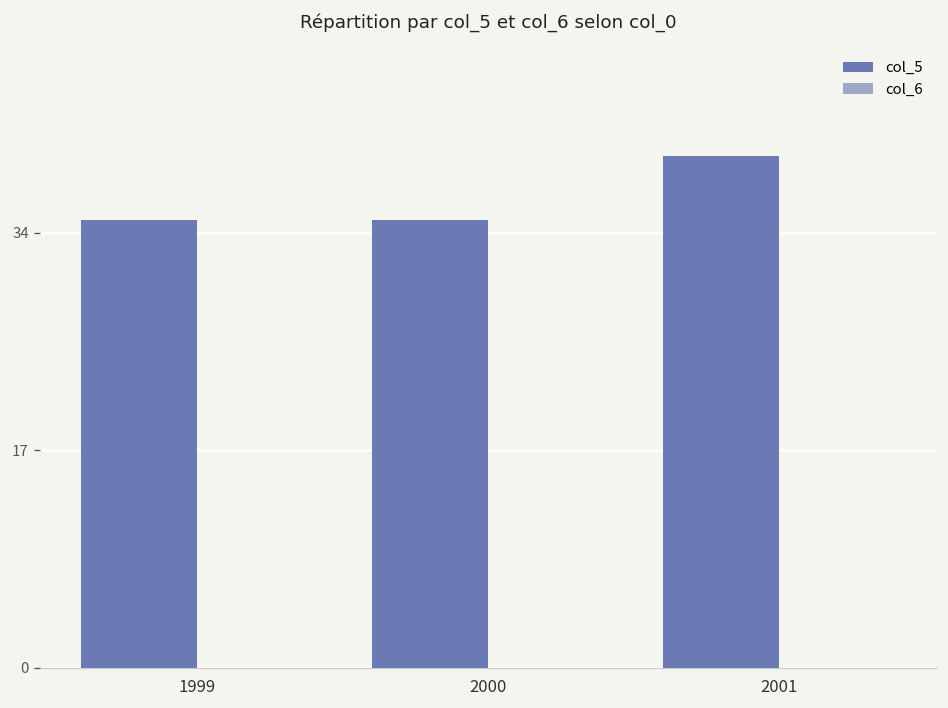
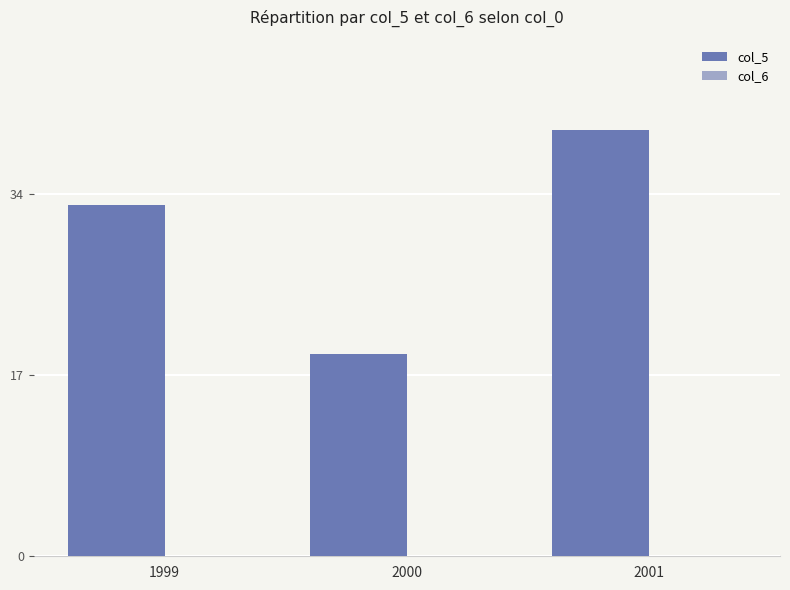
col_5, 1999: 35 -> 33
col_5, 2000: 35 -> 19
